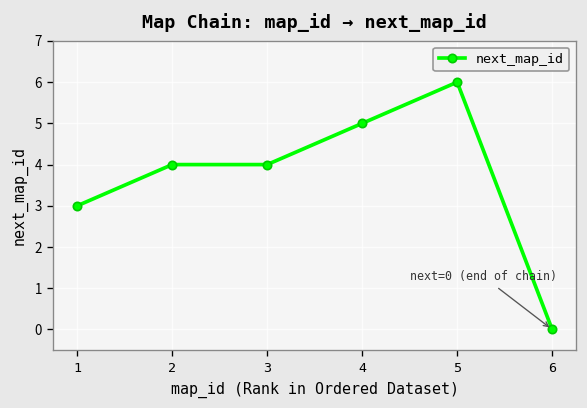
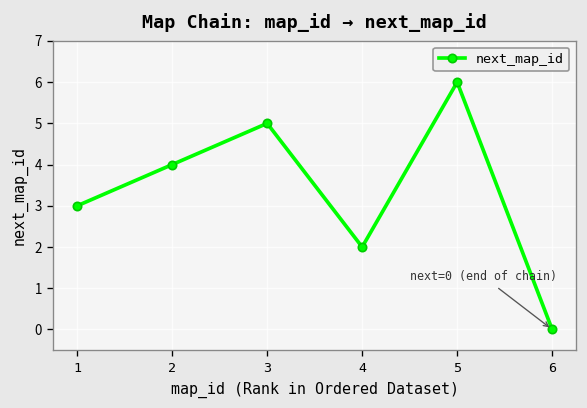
3: 4 -> 5
4: 5 -> 2
